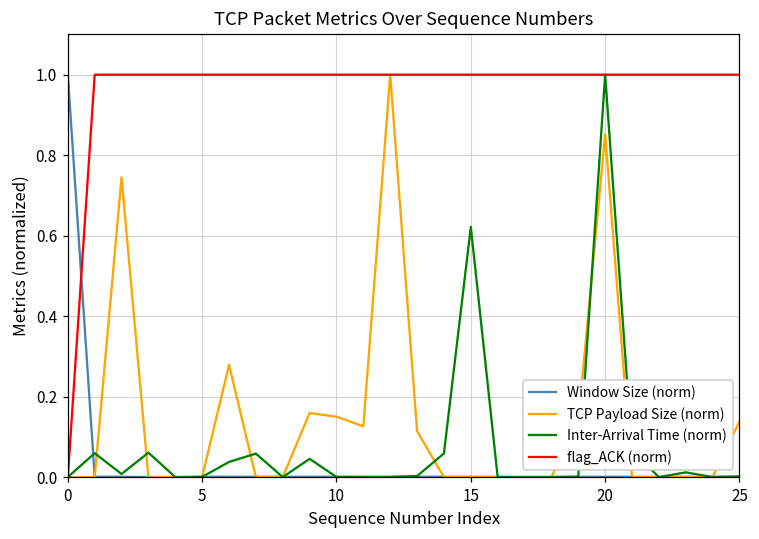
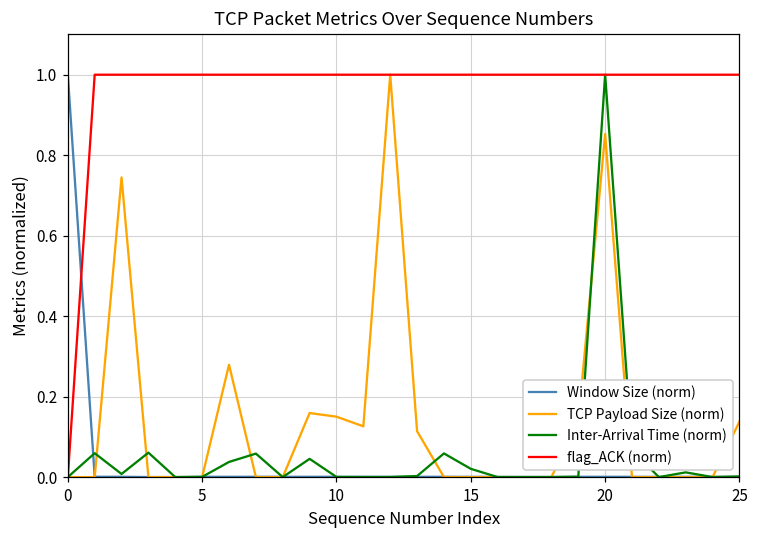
Inter-Arrival Time (norm), 15: 0.62 -> 0.02
